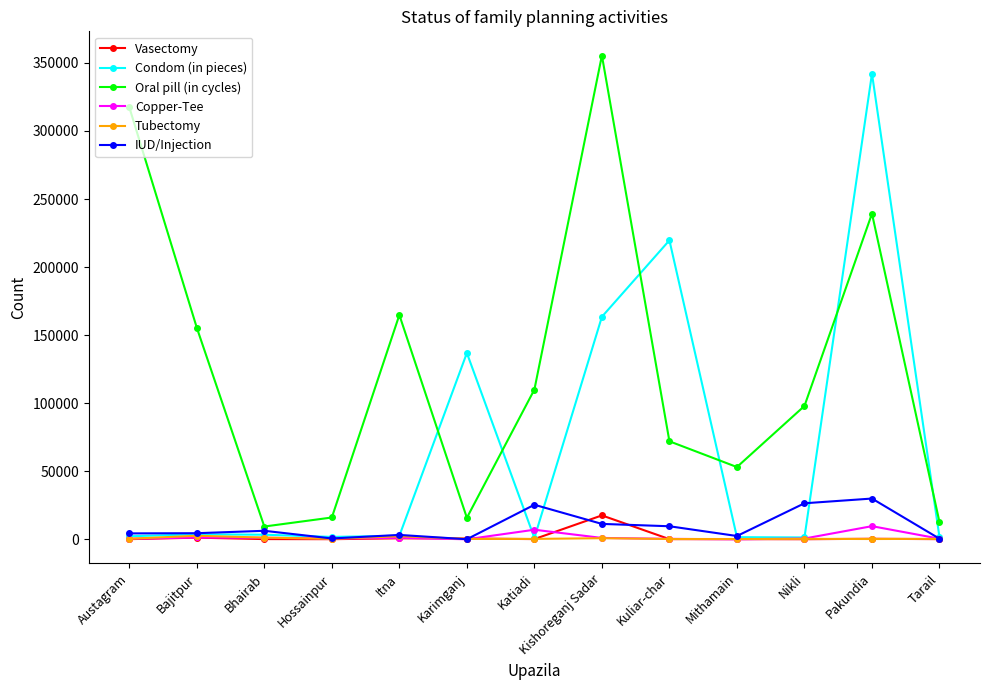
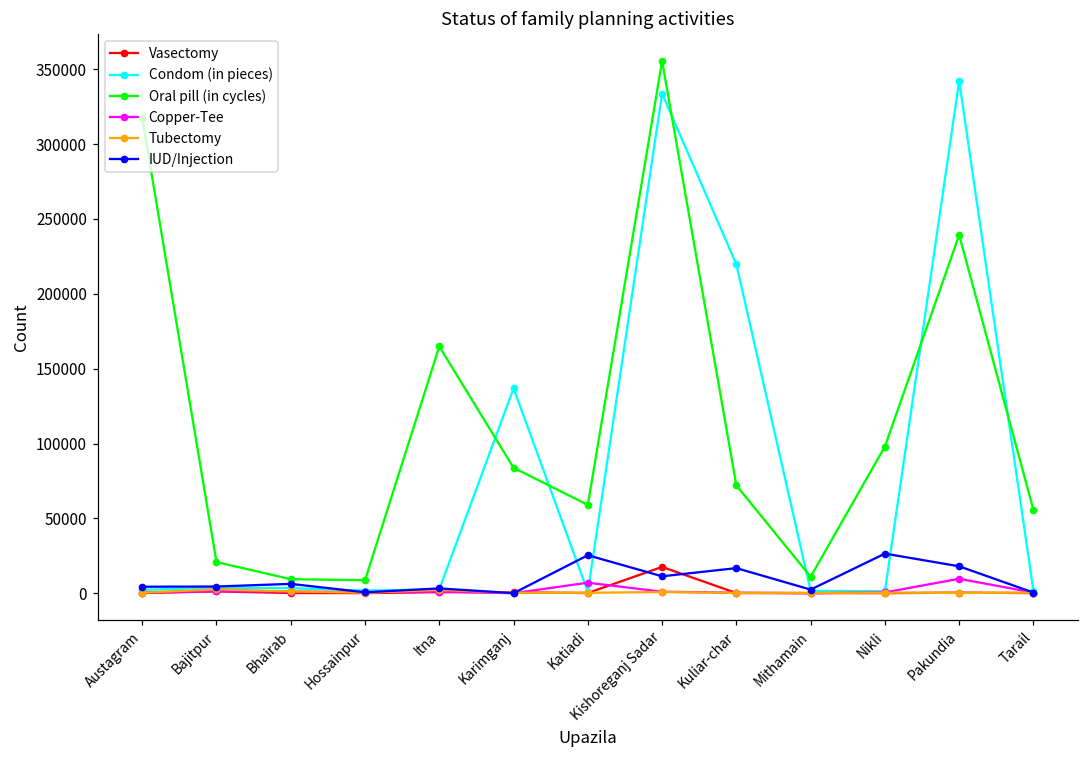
Oral pill (in cycles), Bajitpur: 155000 -> 21000
Oral pill (in cycles), Hossainpur: 16000 -> 9000
Oral pill (in cycles), Karimganj: 16000 -> 84000
Oral pill (in cycles), Katiadi: 110000 -> 59000
Condom (in pieces), Kishoreganj Sadar: 163000 -> 334000
IUD/Injection, Kuliar-char: 10000 -> 17000
Oral pill (in cycles), Mithamain: 53000 -> 11000
IUD/Injection, Pakundia: 30000 -> 18000
Oral pill (in cycles), Tarail: 13000 -> 56000
